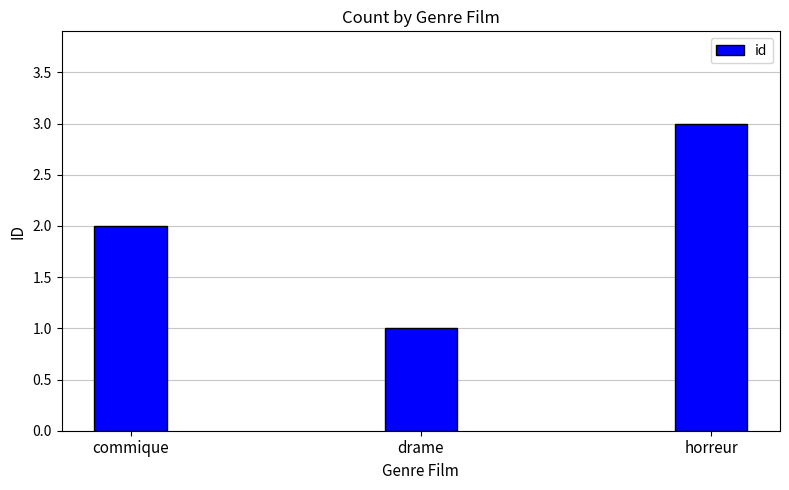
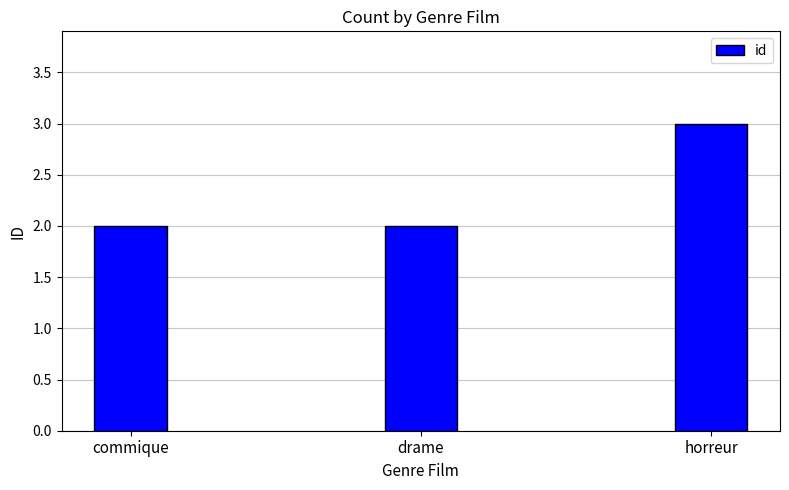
drame: 1 -> 2
